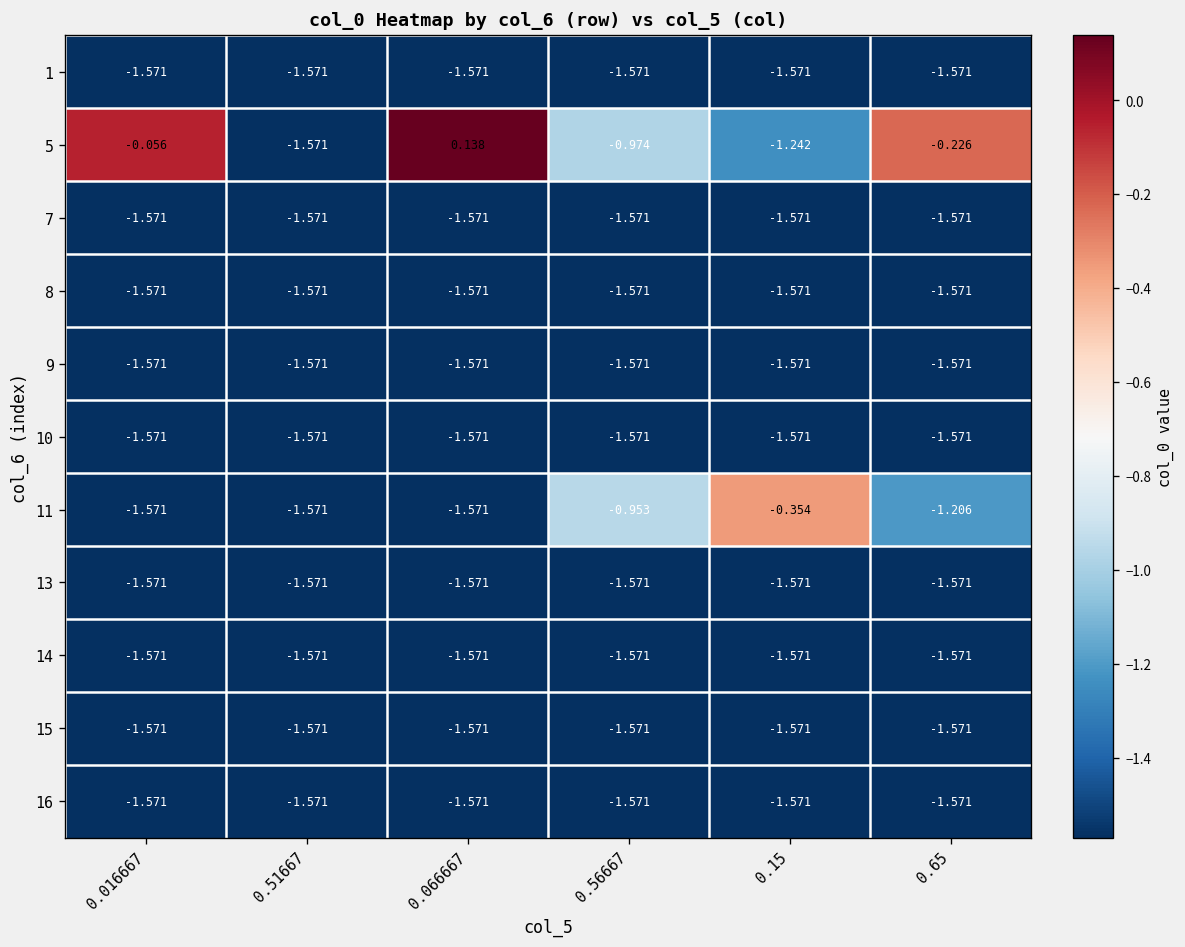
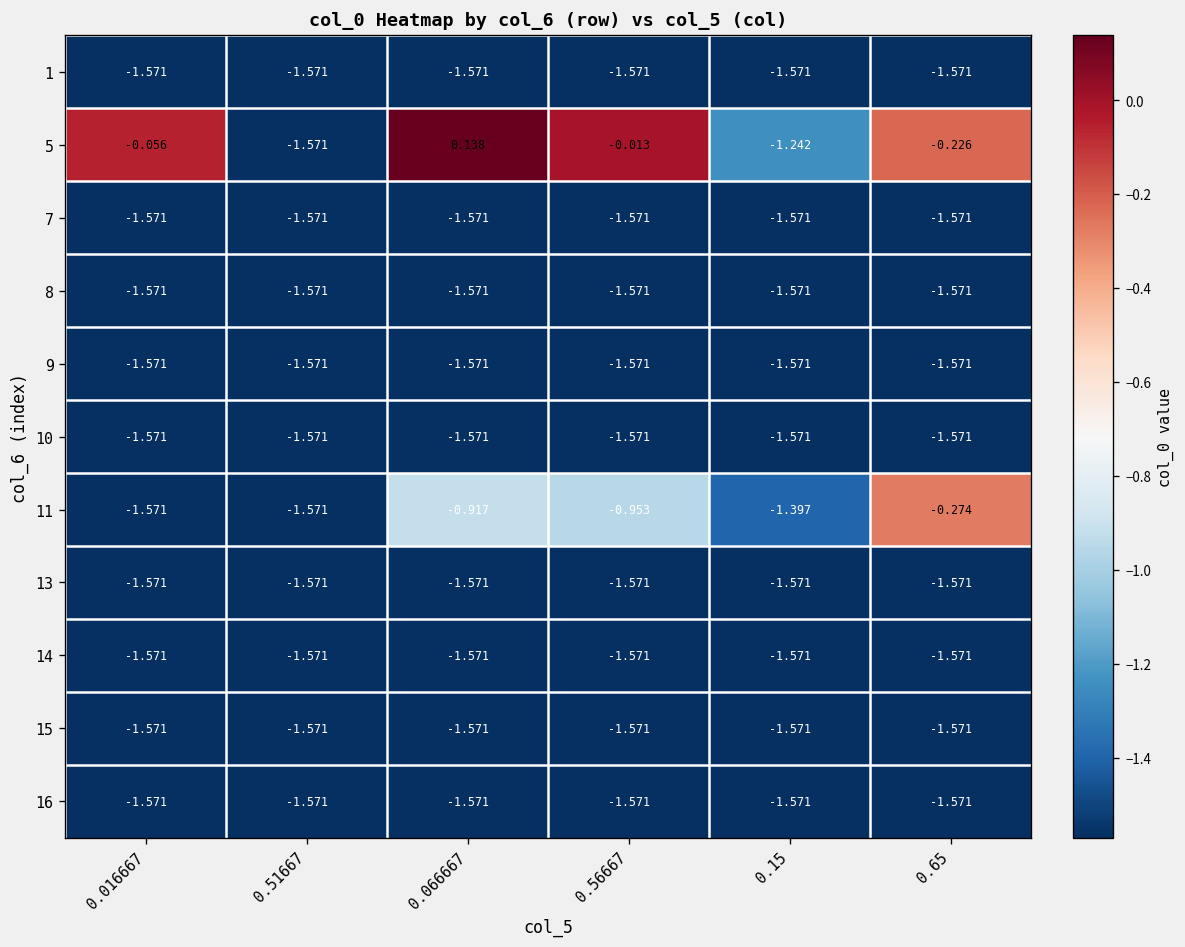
5, 0.56667: -0.974 -> -0.013
11, 0.066667: -1.571 -> -0.917
11, 0.15: -0.354 -> -1.397
11, 0.65: -1.206 -> -0.274
